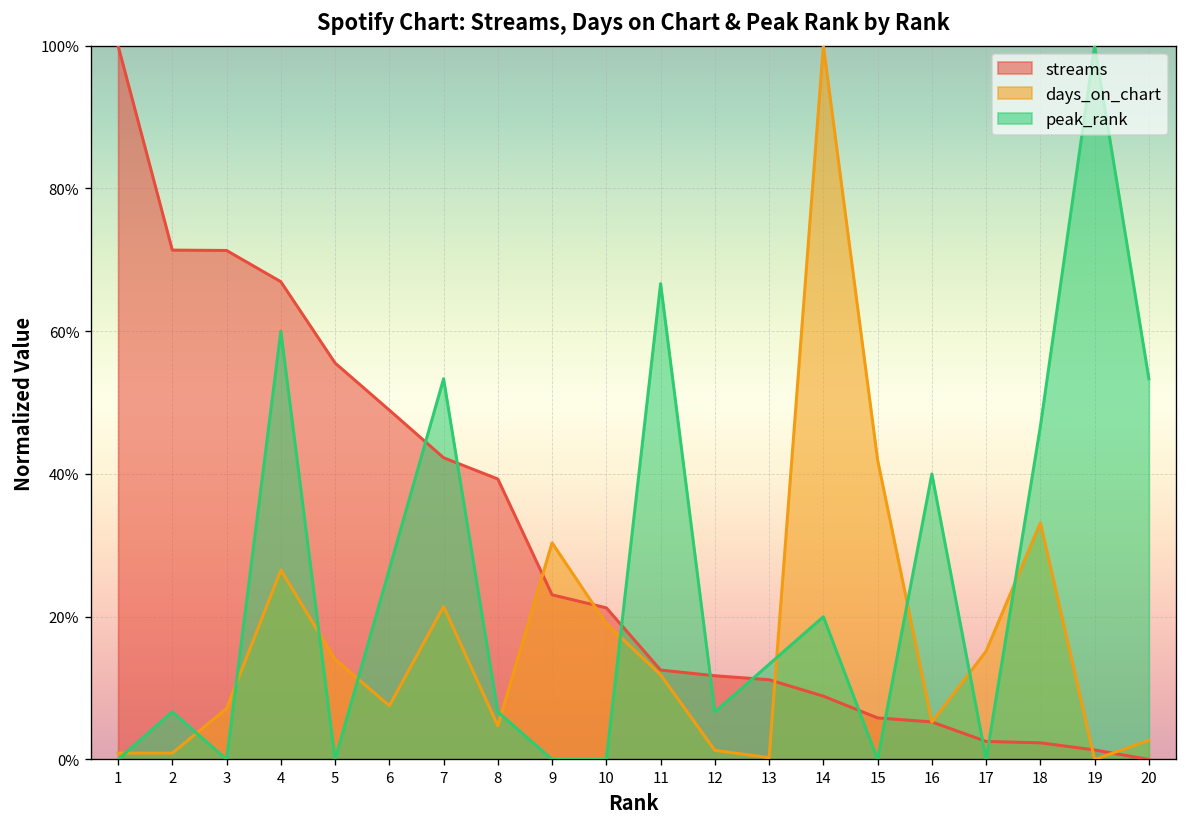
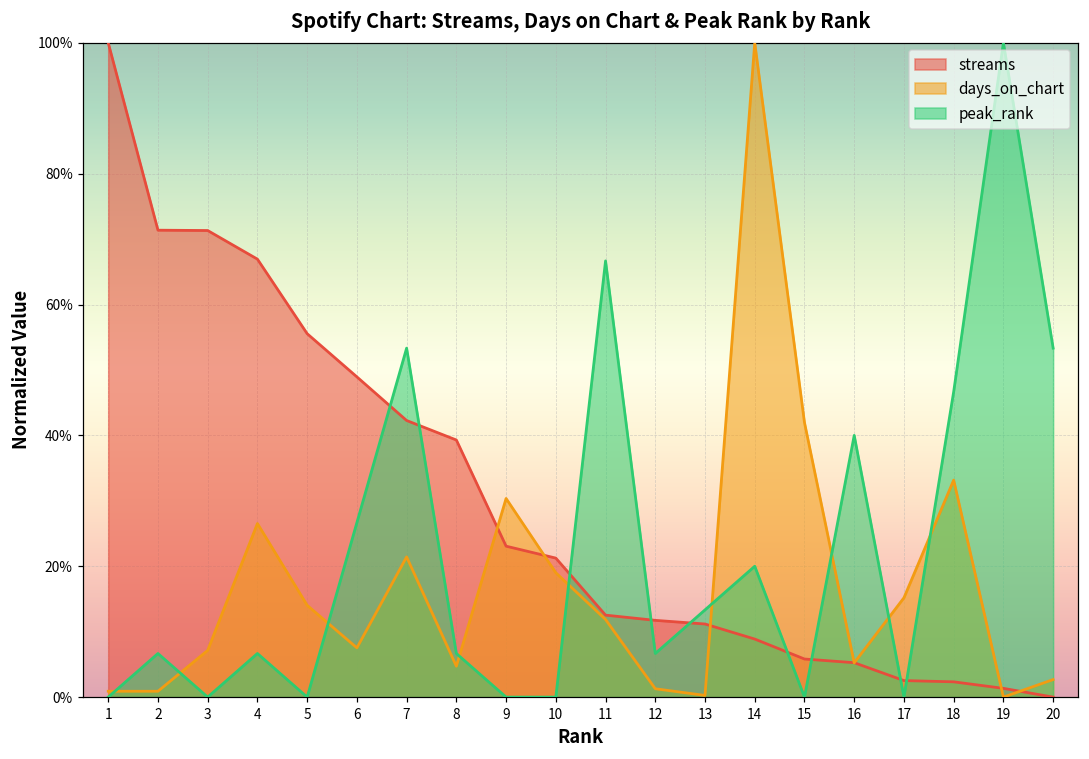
peak_rank, 4: 60% -> 7%
